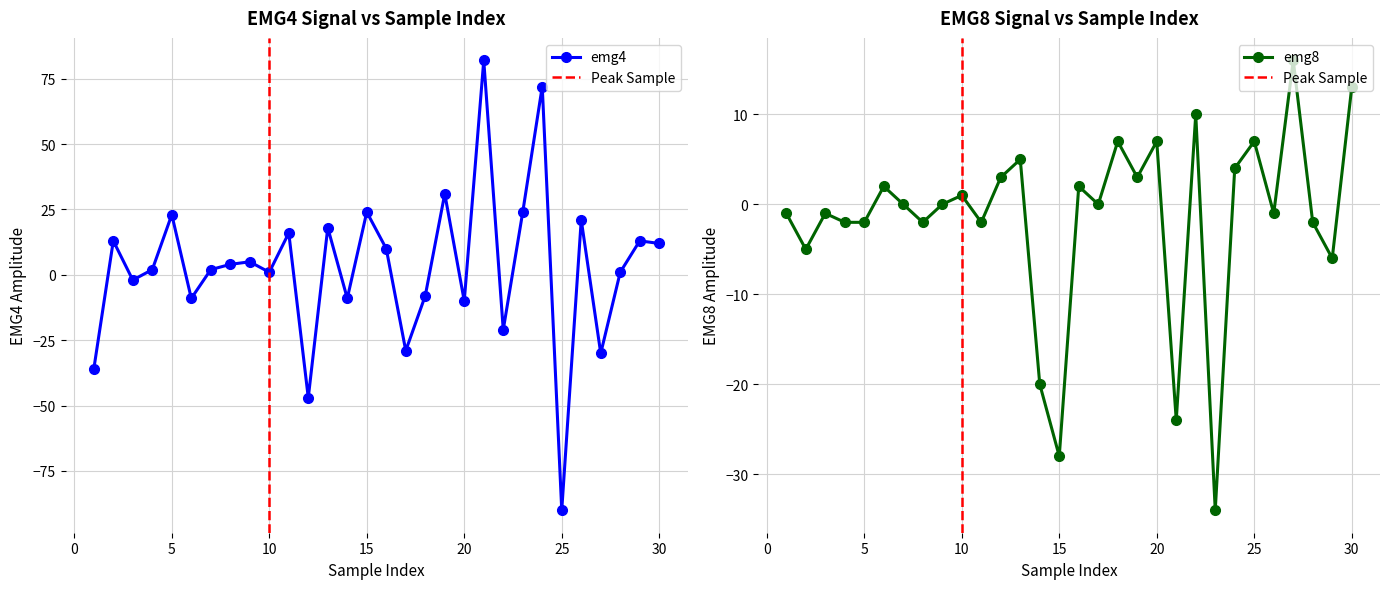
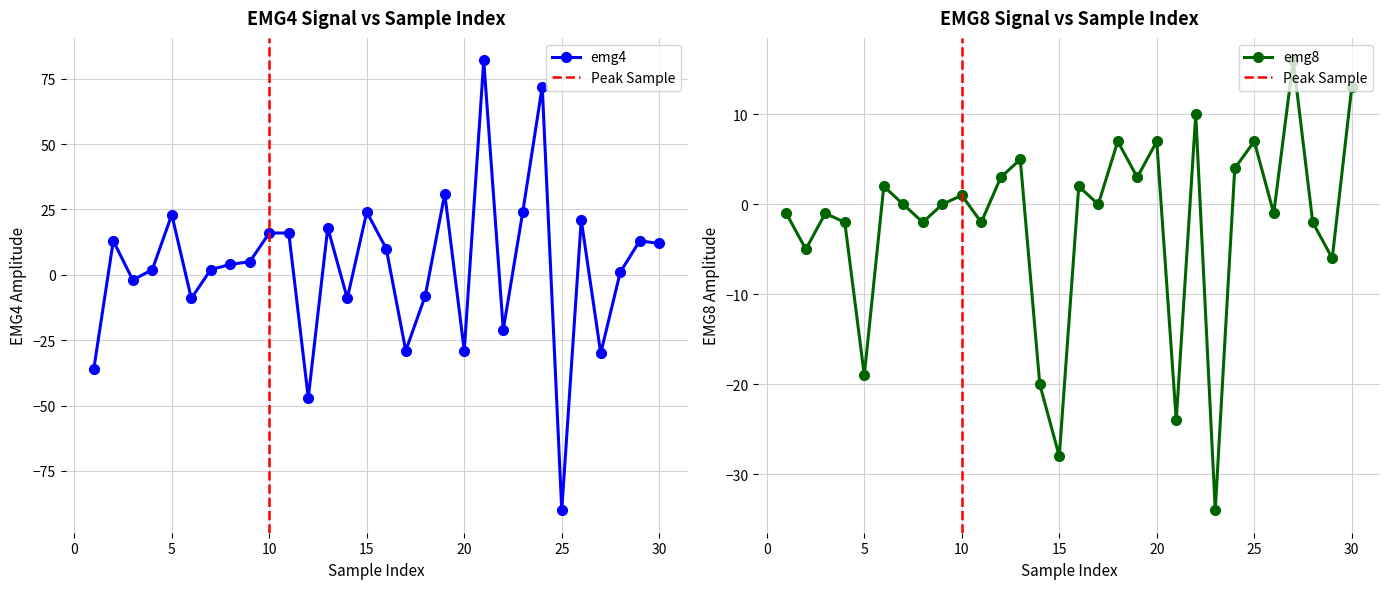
EMG4 Signal vs Sample Index, 10: 1 -> 16
EMG4 Signal vs Sample Index, 20: -10 -> -29
EMG8 Signal vs Sample Index, 5: -2 -> -19
